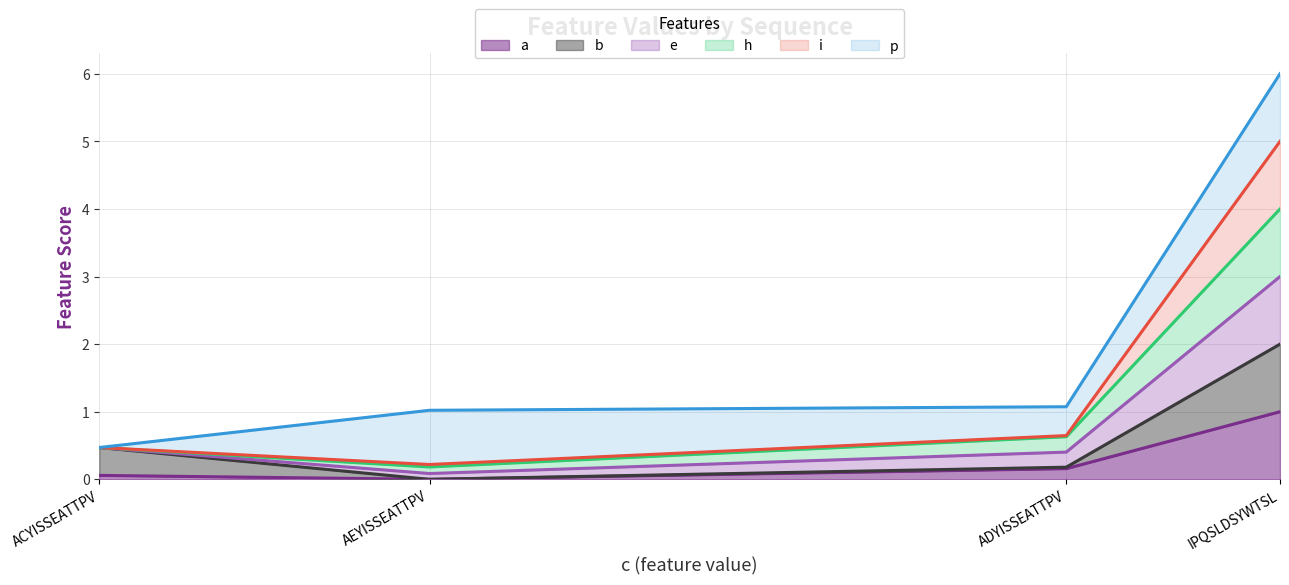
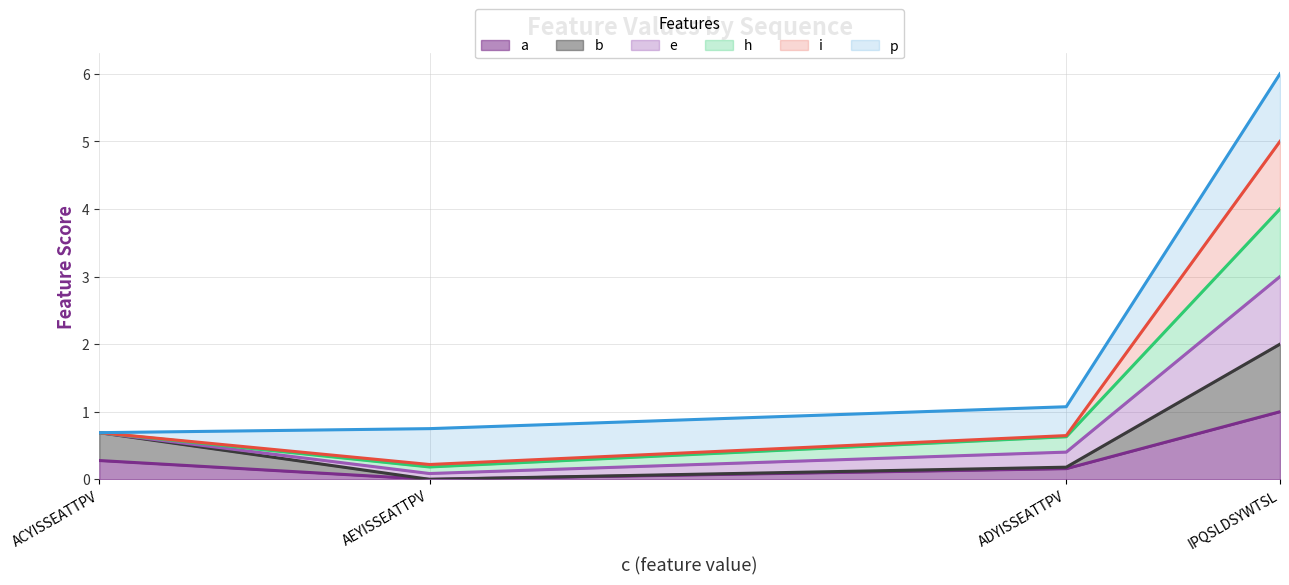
a, ACYISSEATTPV: 0.1 -> 0.3
p, AEYISSEATTPV: 0.8 -> 0.5
